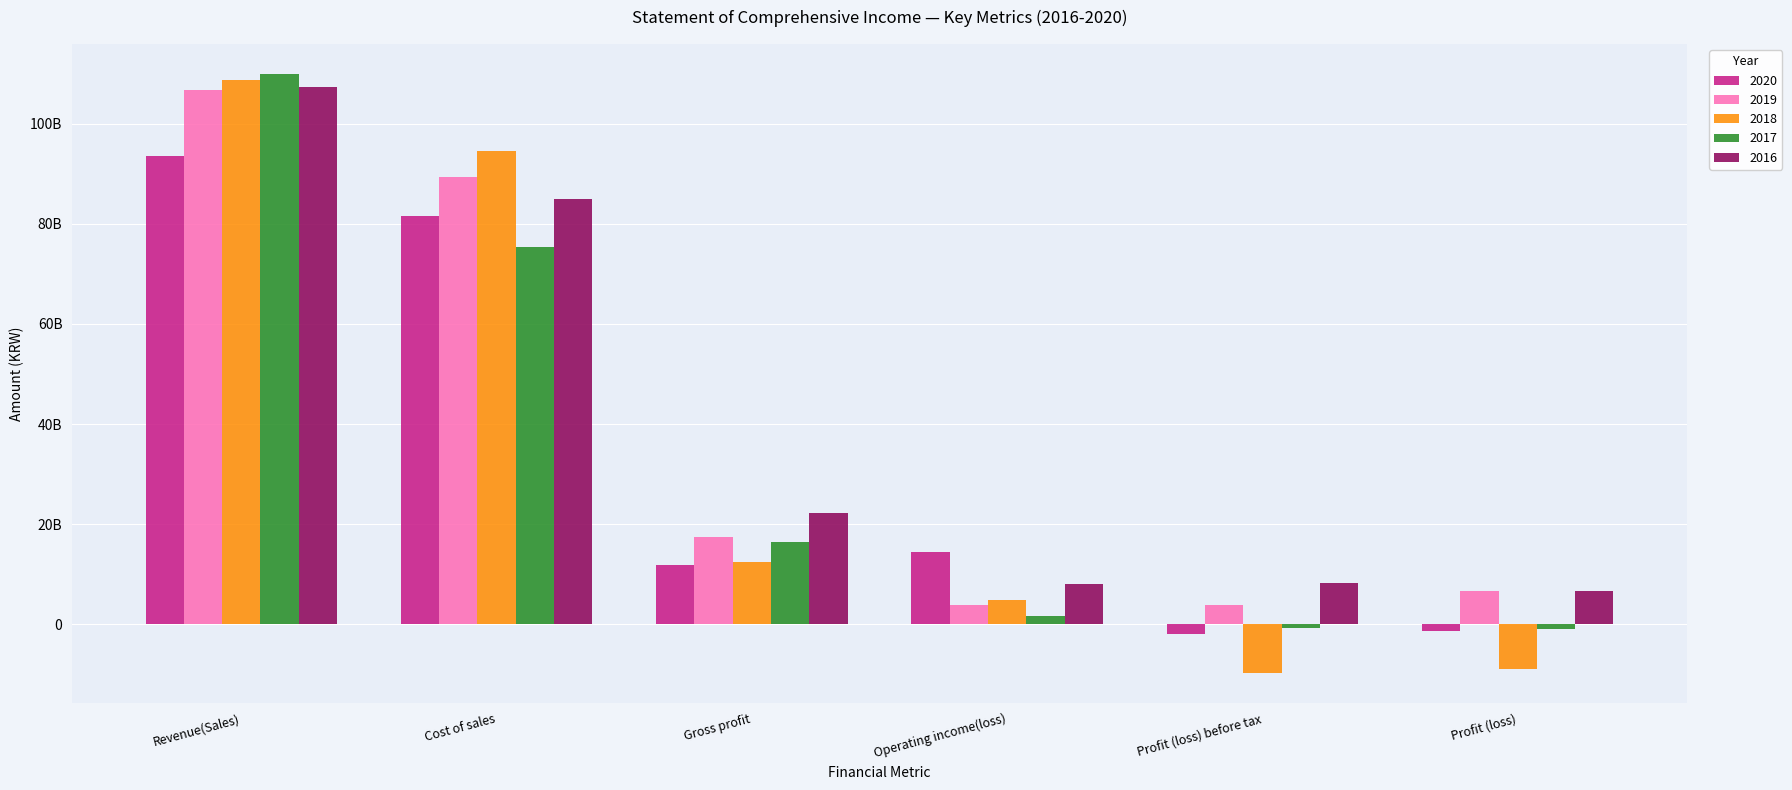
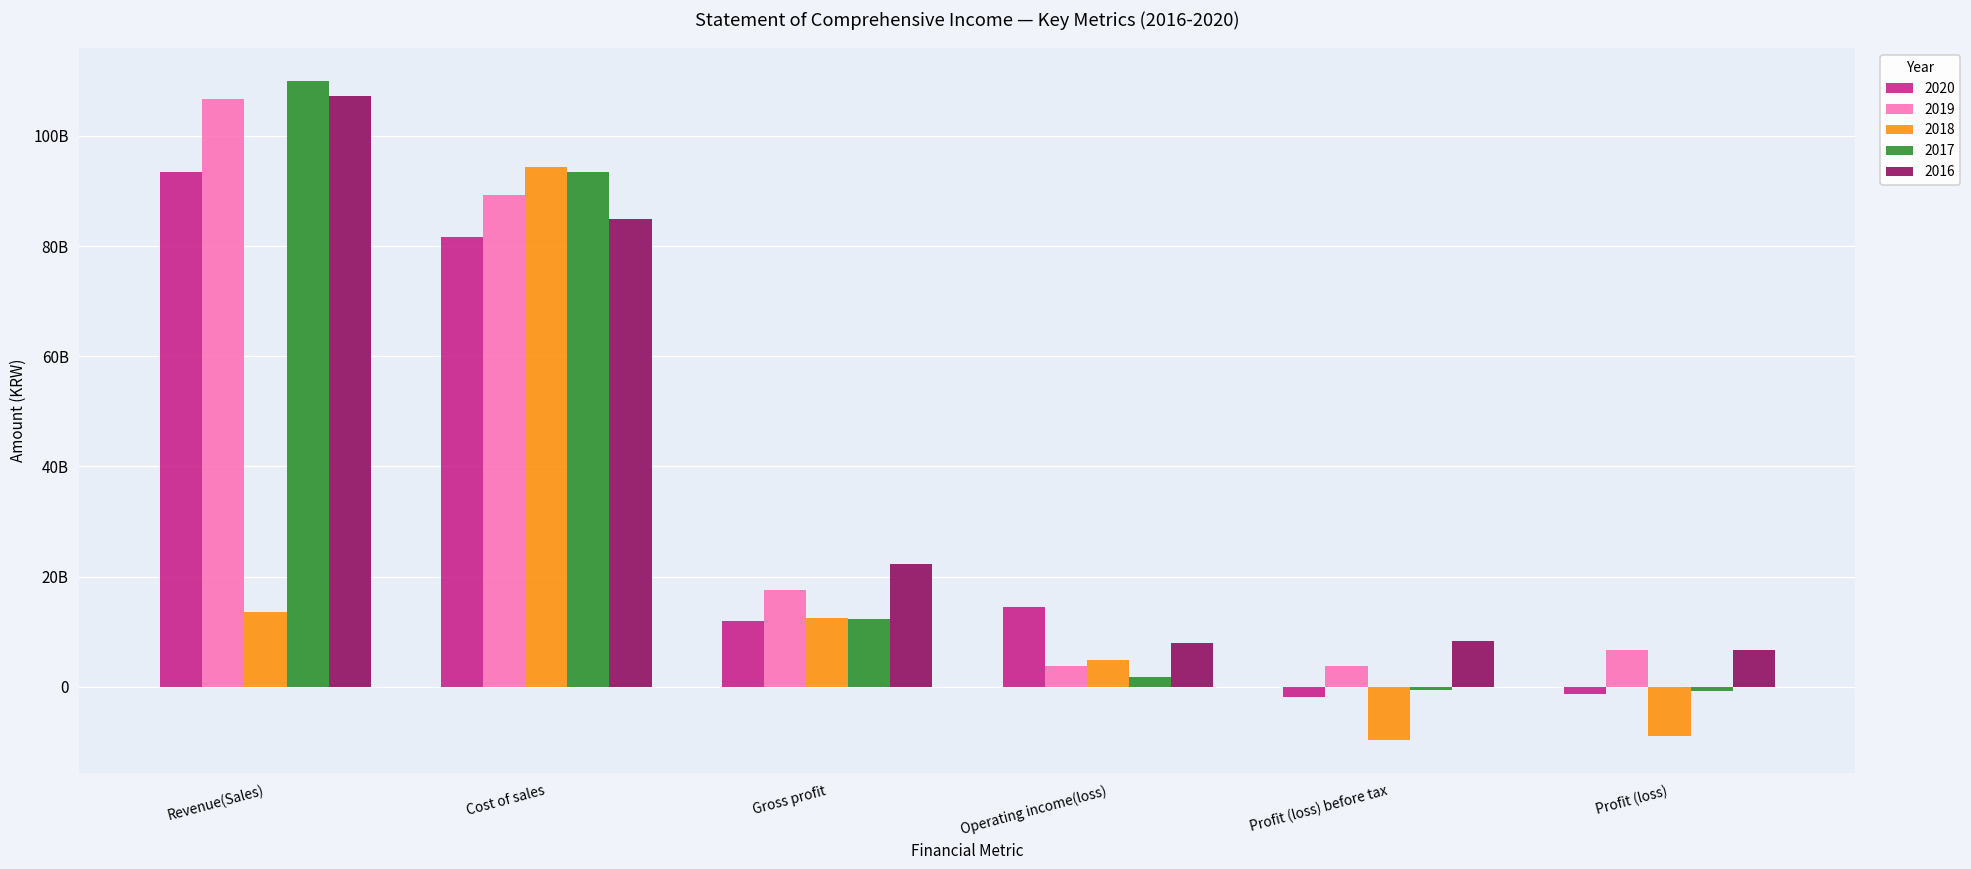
2018, Revenue(Sales): 109000000000 -> 14000000000
2017, Cost of sales: 75000000000 -> 93000000000
2017, Gross profit: 16000000000 -> 12000000000
